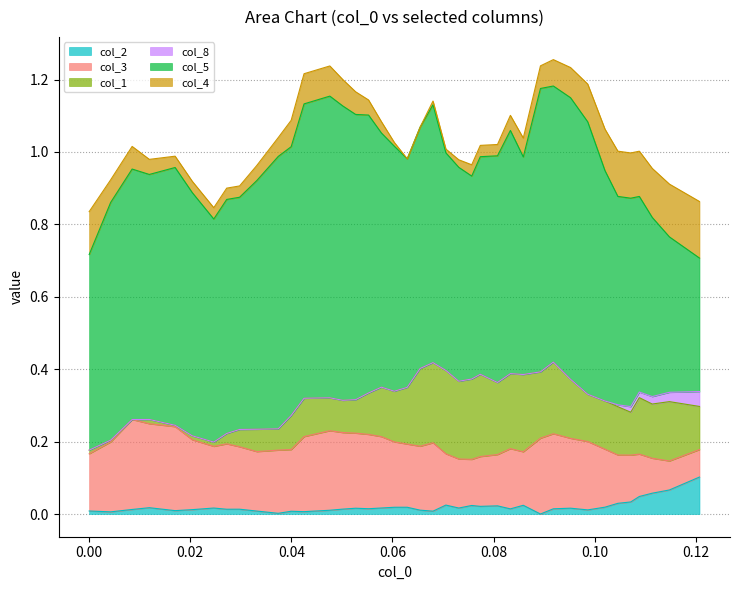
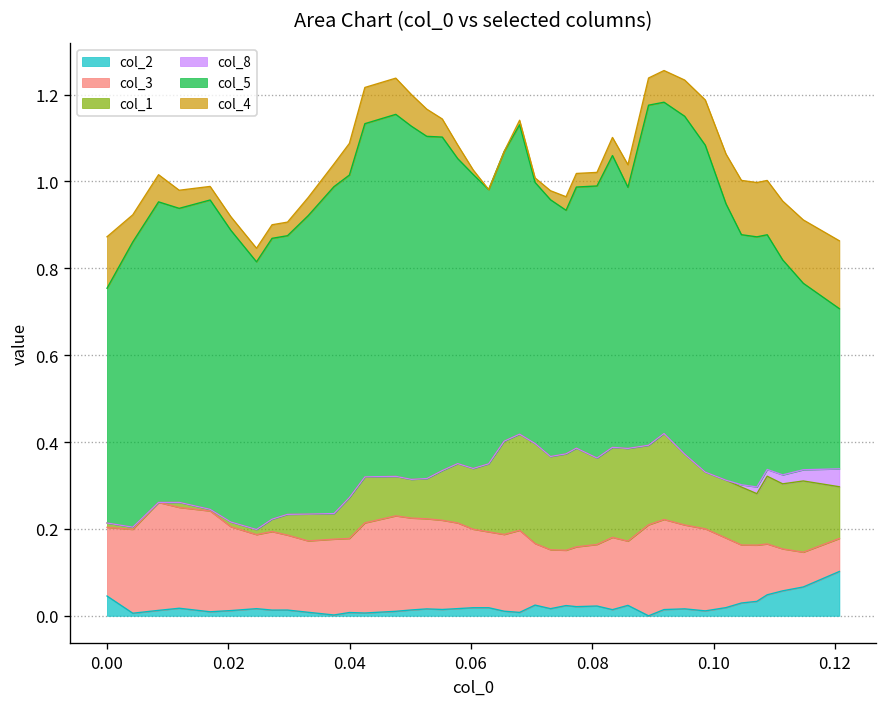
col_2, 0.00: 0.01 -> 0.05
